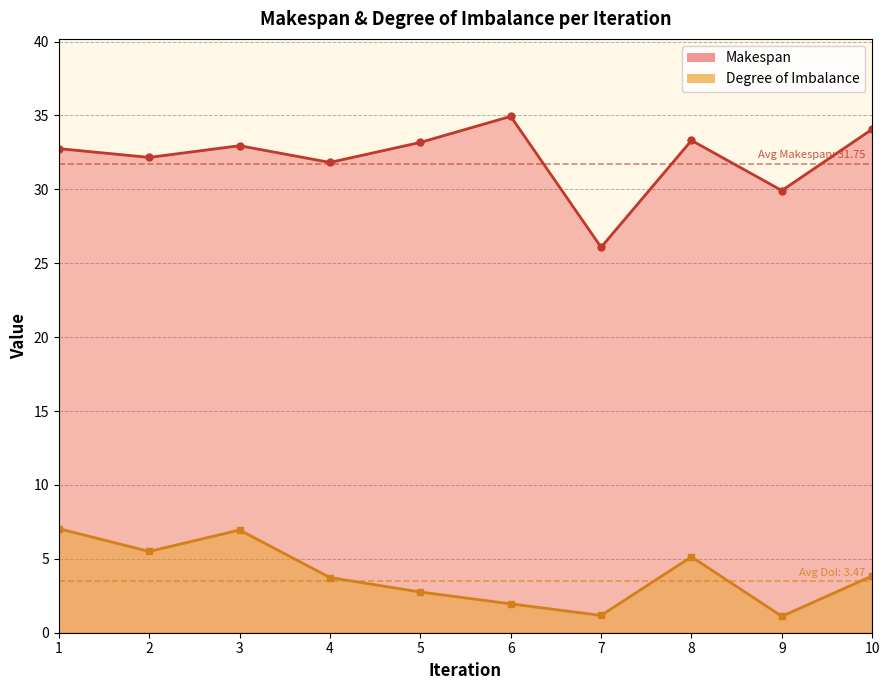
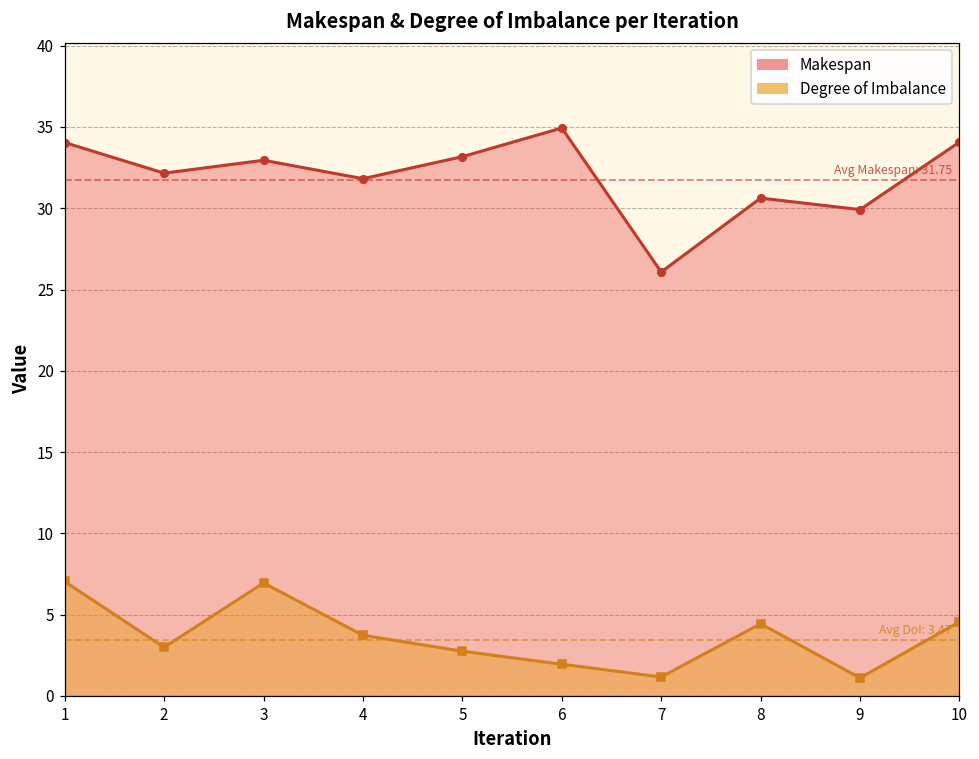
Makespan, 1: 32.8 -> 34.0
Degree of Imbalance, 2: 5.5 -> 3.0
Makespan, 8: 33.3 -> 30.6
Degree of Imbalance, 8: 5.1 -> 4.4
Degree of Imbalance, 10: 3.8 -> 4.6
